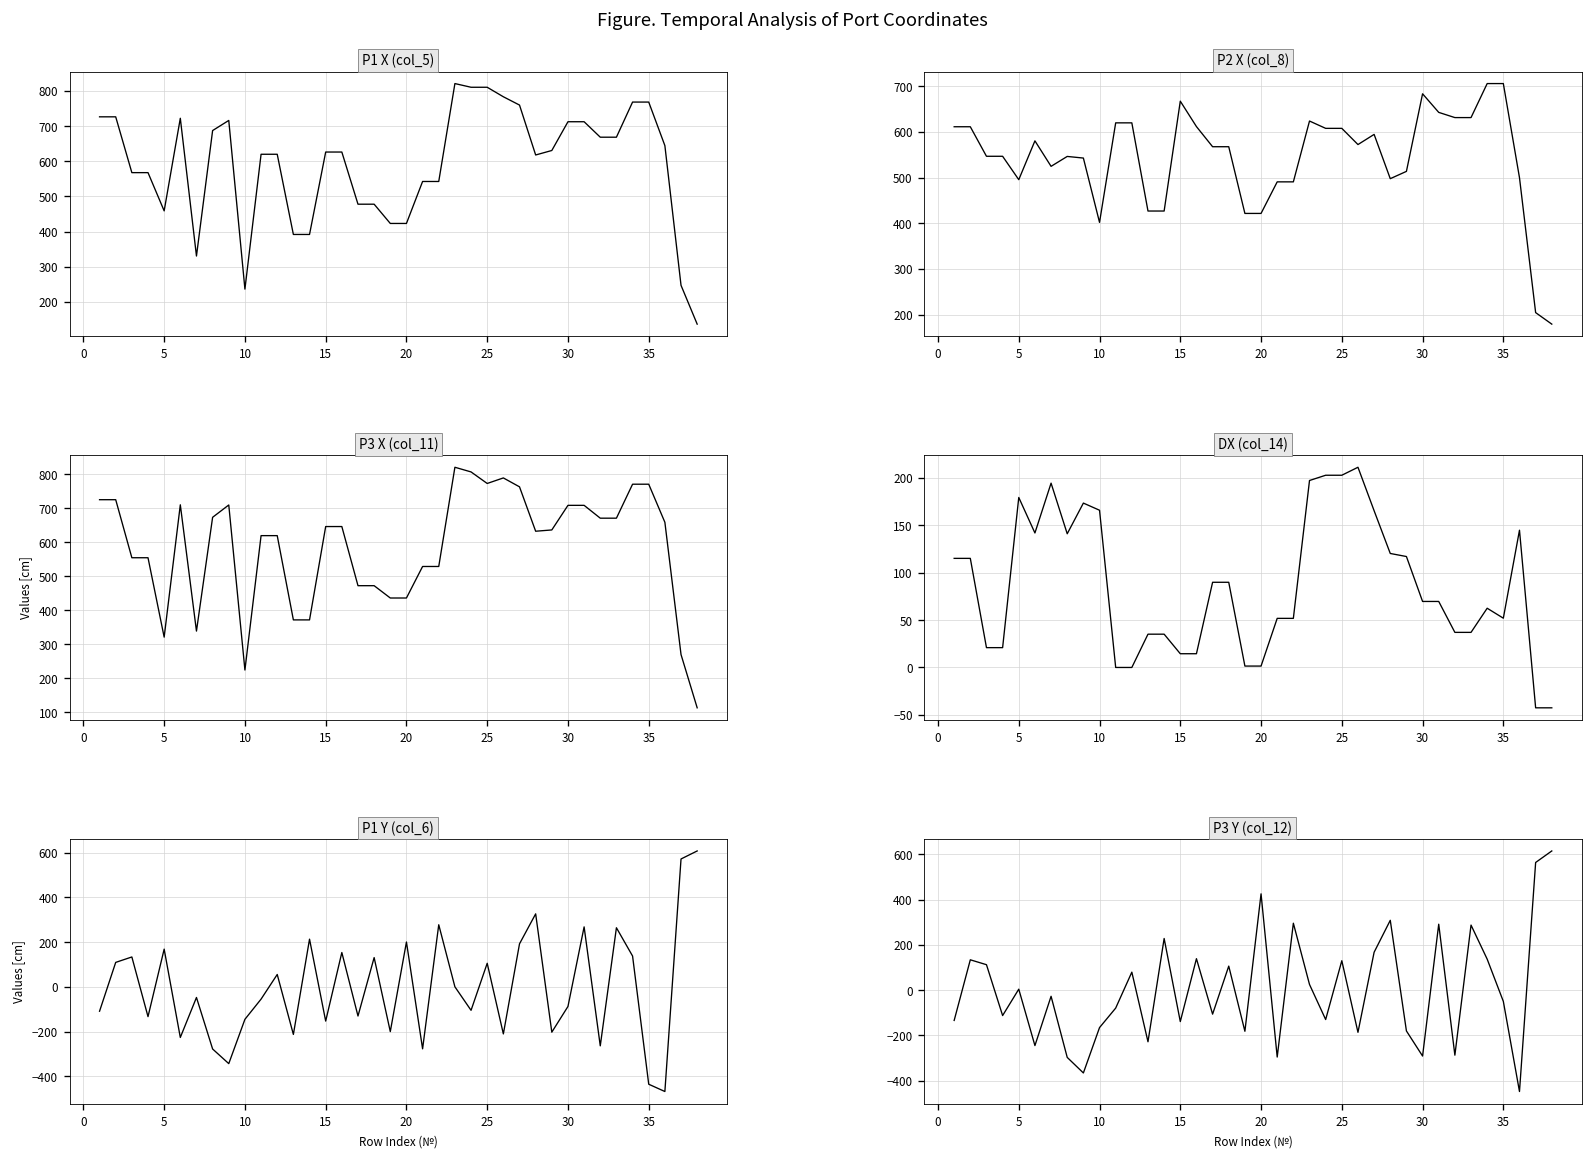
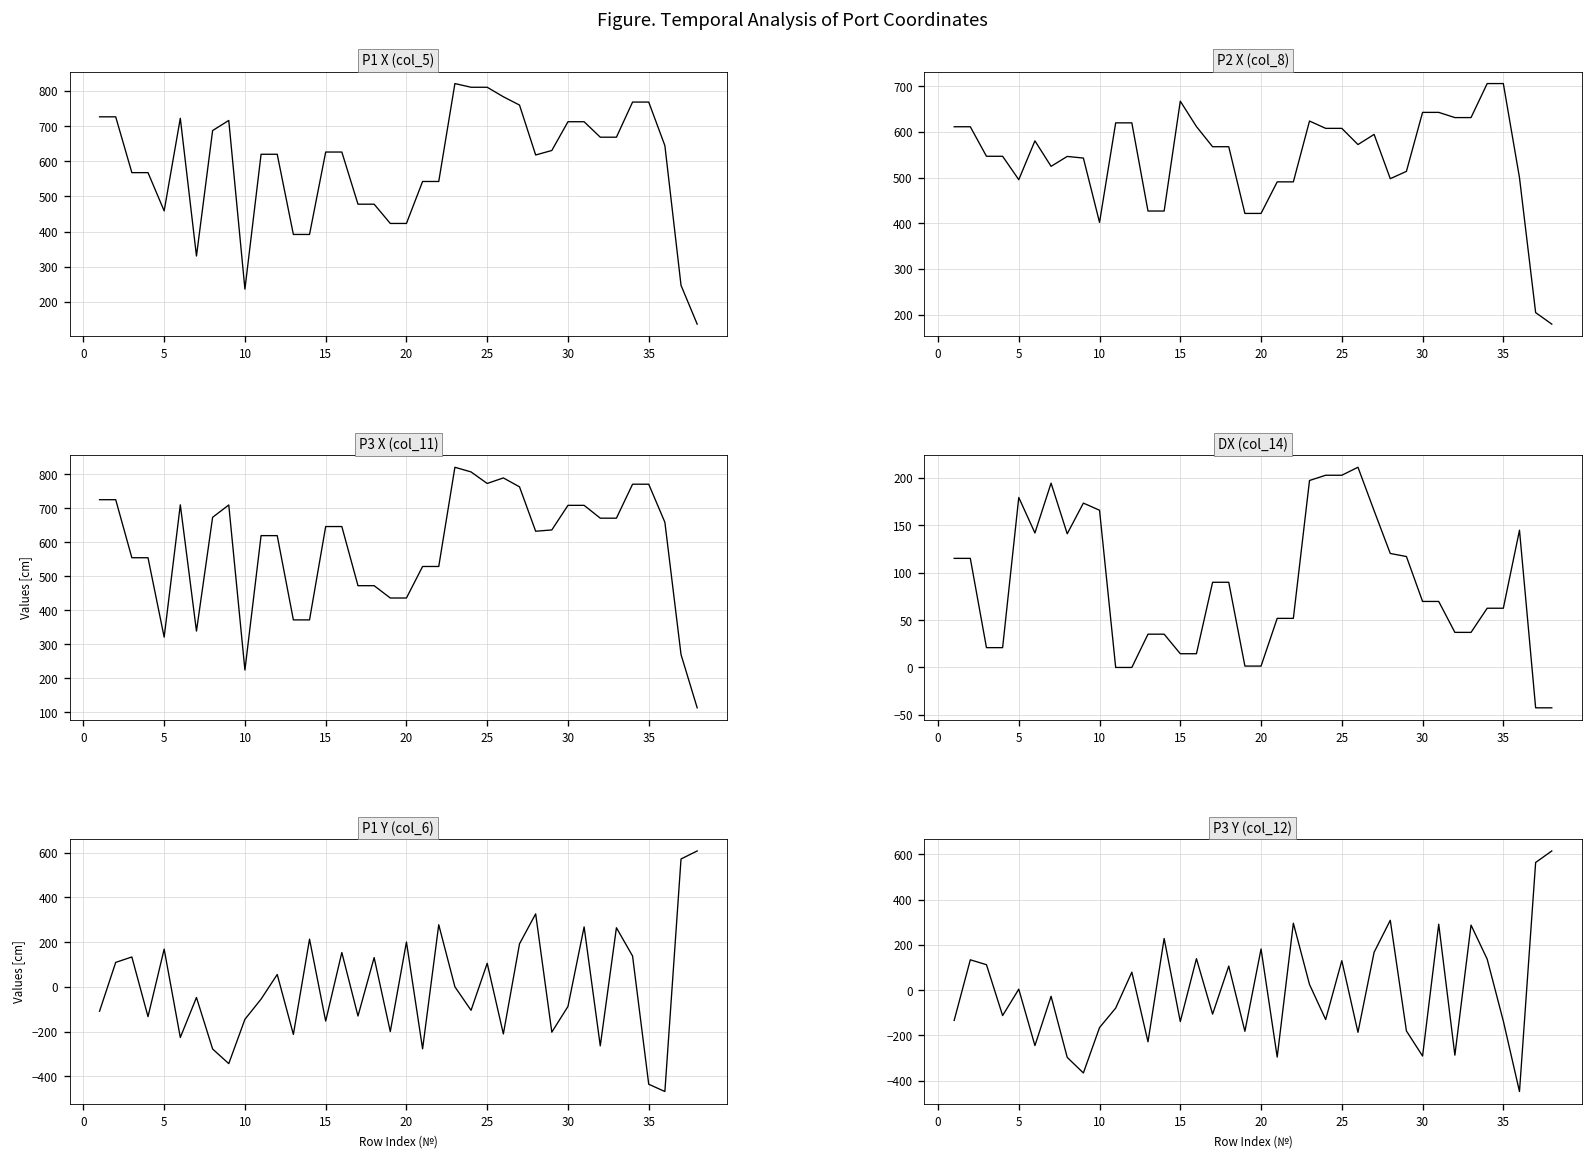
P2 X (col_8), 30: 680 -> 640
DX (col_14), 35: 50 -> 60
P3 Y (col_12), 20: 430 -> 180
P3 Y (col_12), 35: -50 -> -140
